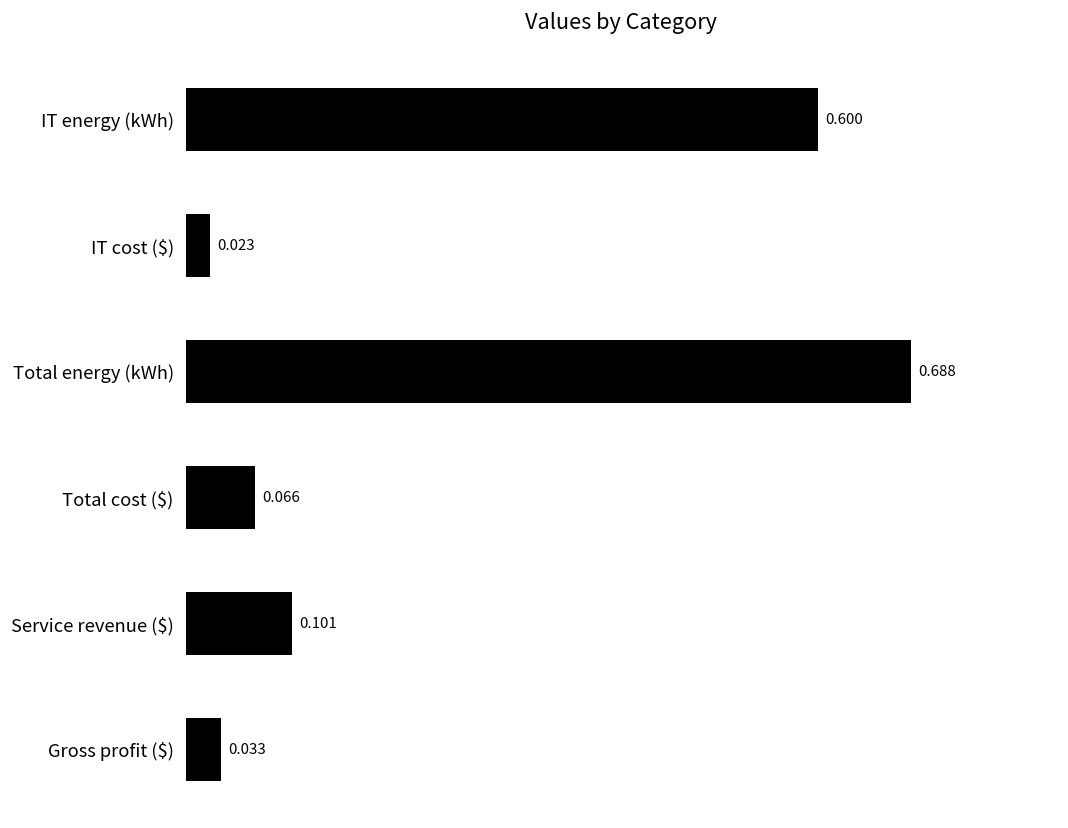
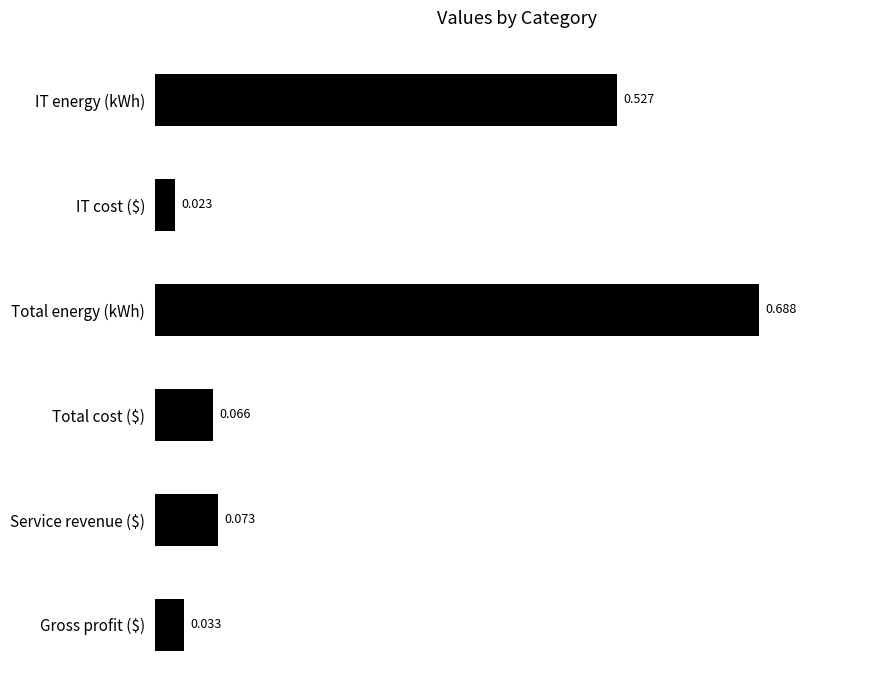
IT energy (kWh): 0.600 -> 0.527
Service revenue ($): 0.101 -> 0.073
